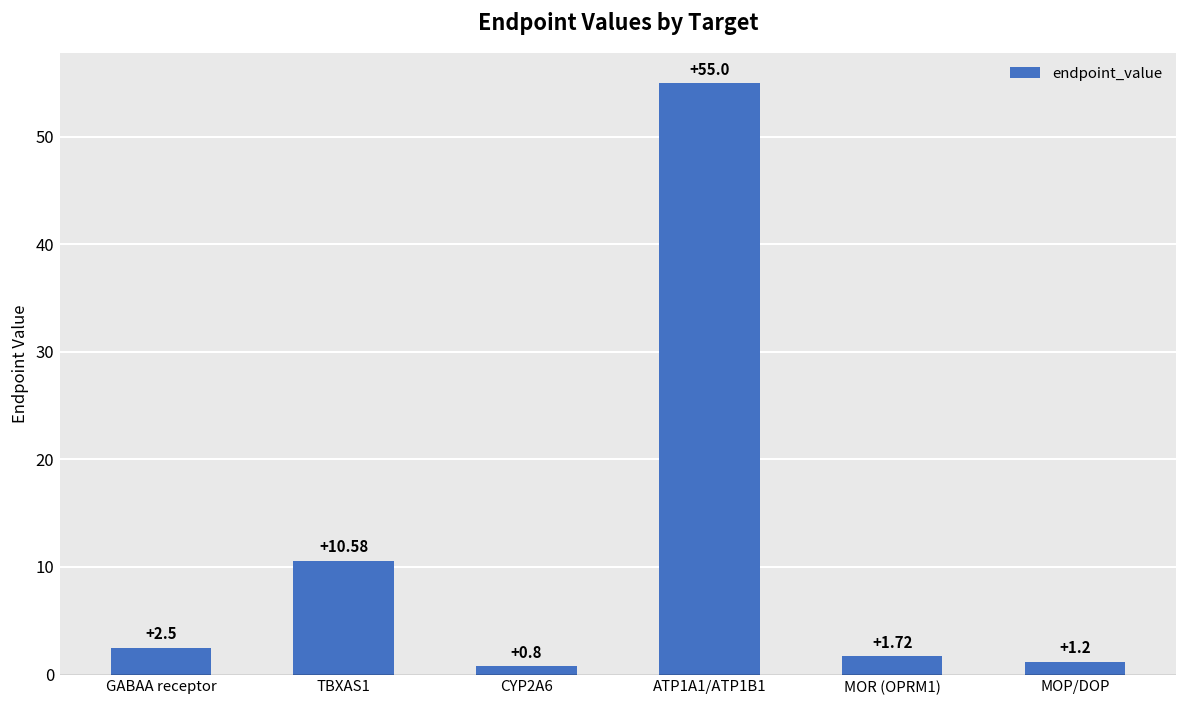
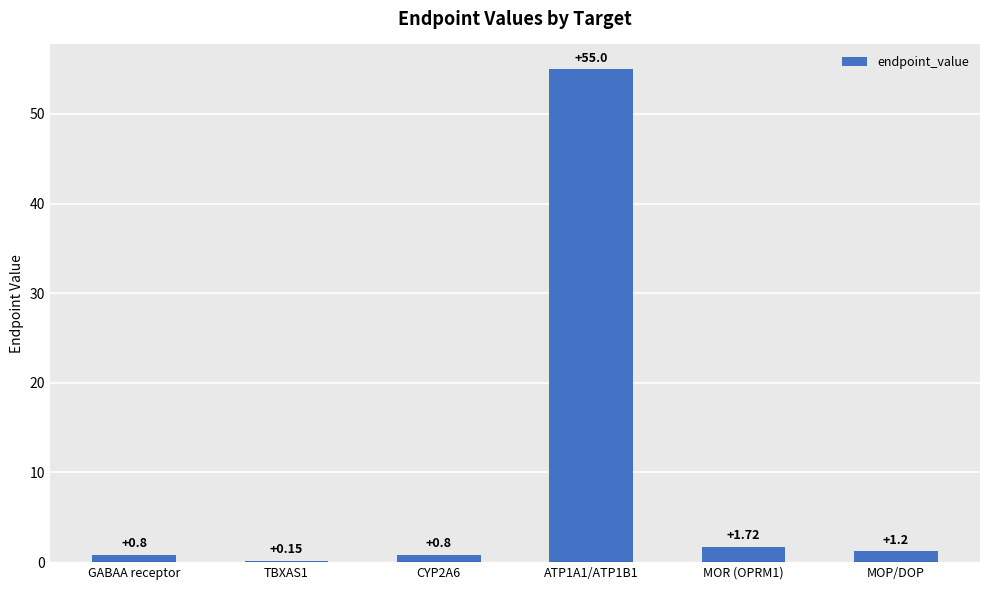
GABAA receptor: +2.5 -> +0.8
TBXAS1: +10.58 -> +0.15
